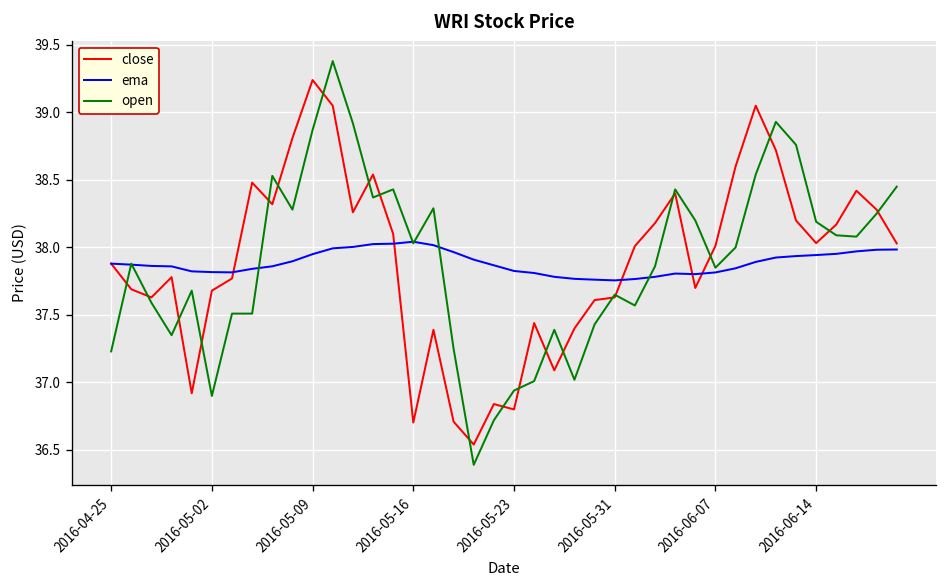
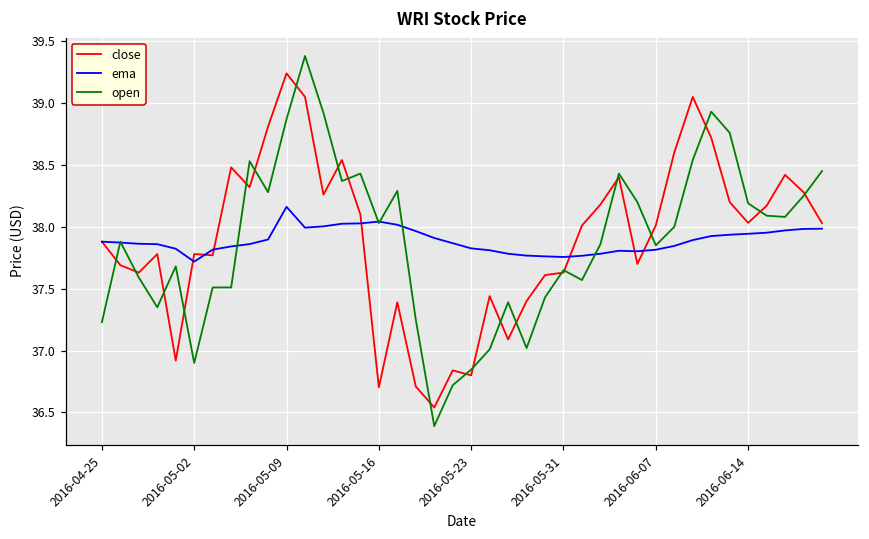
close, 2016-05-02: 37.68 -> 37.78
ema, 2016-05-02: 37.82 -> 37.72
ema, 2016-05-09: 37.95 -> 38.16
open, 2016-05-23: 36.94 -> 36.85
